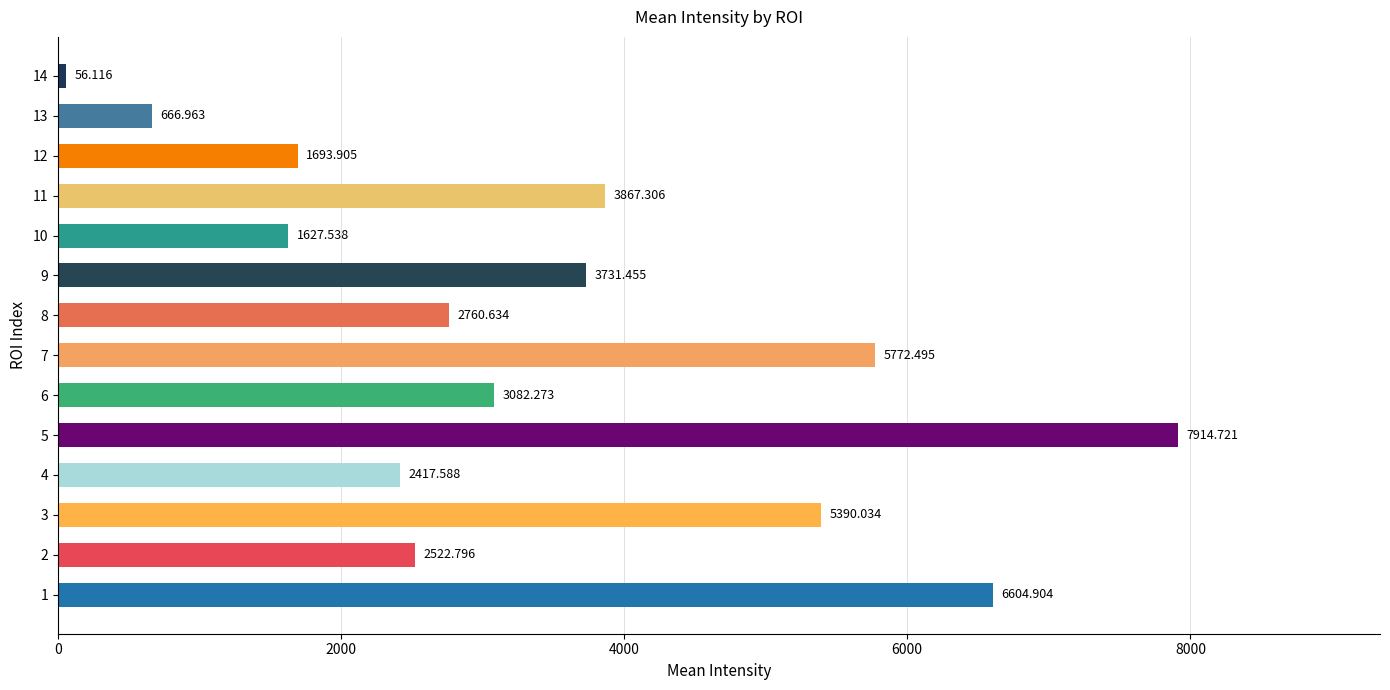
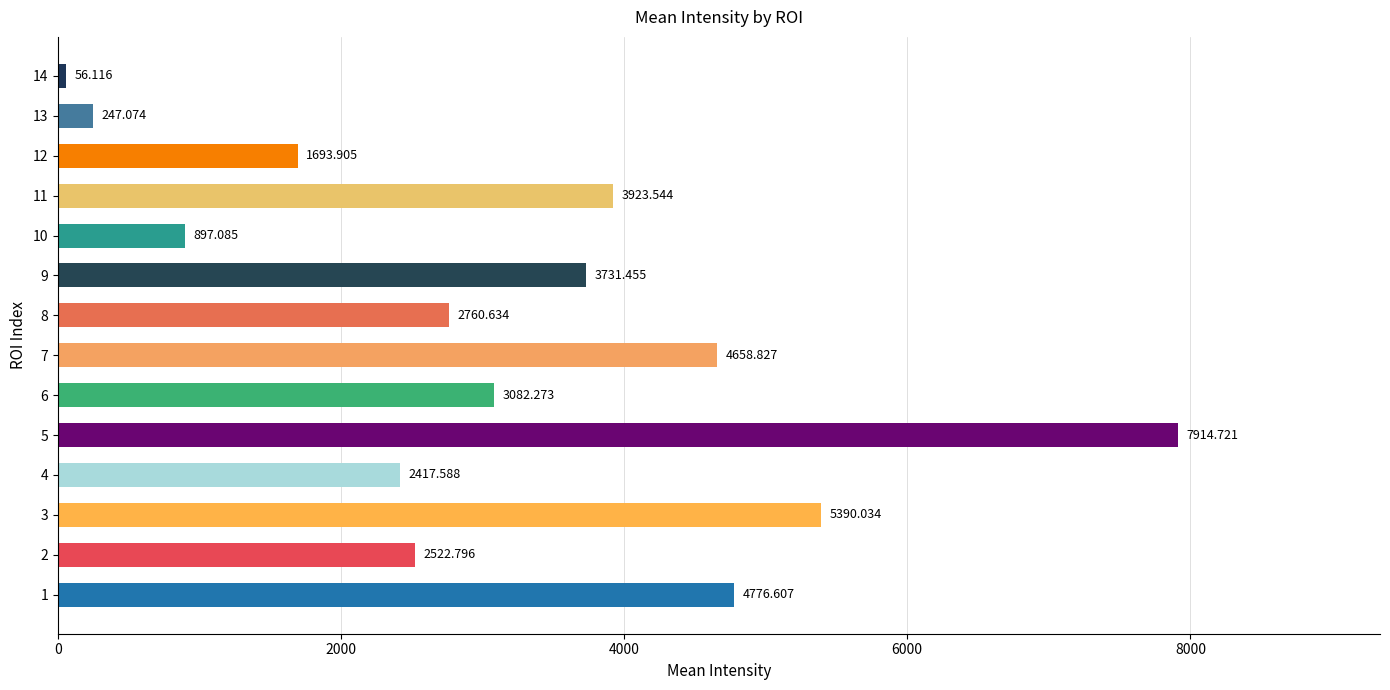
13: 666.963 -> 247.074
11: 3867.306 -> 3923.544
10: 1627.538 -> 897.085
7: 5772.495 -> 4658.827
1: 6604.904 -> 4776.607
